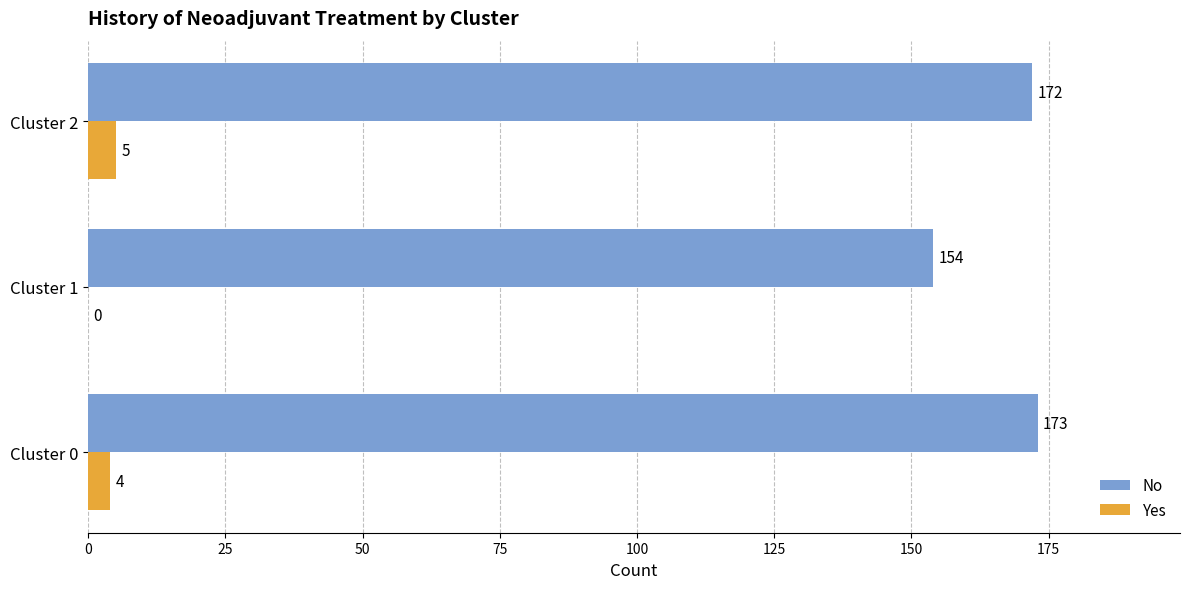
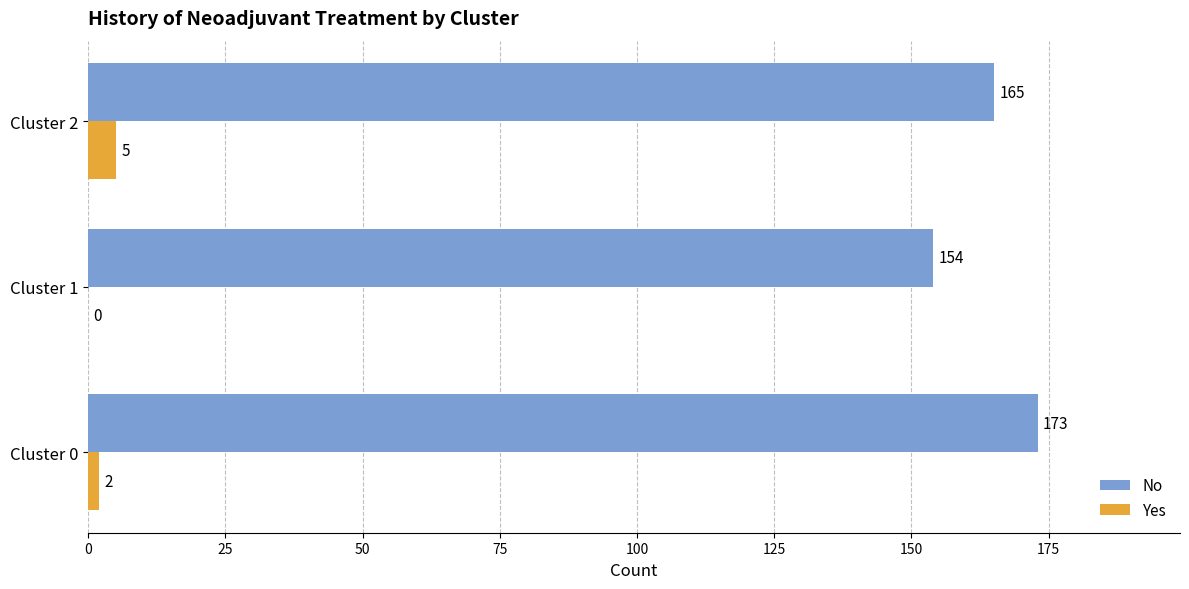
No, Cluster 2: 172 -> 165
Yes, Cluster 0: 4 -> 2
